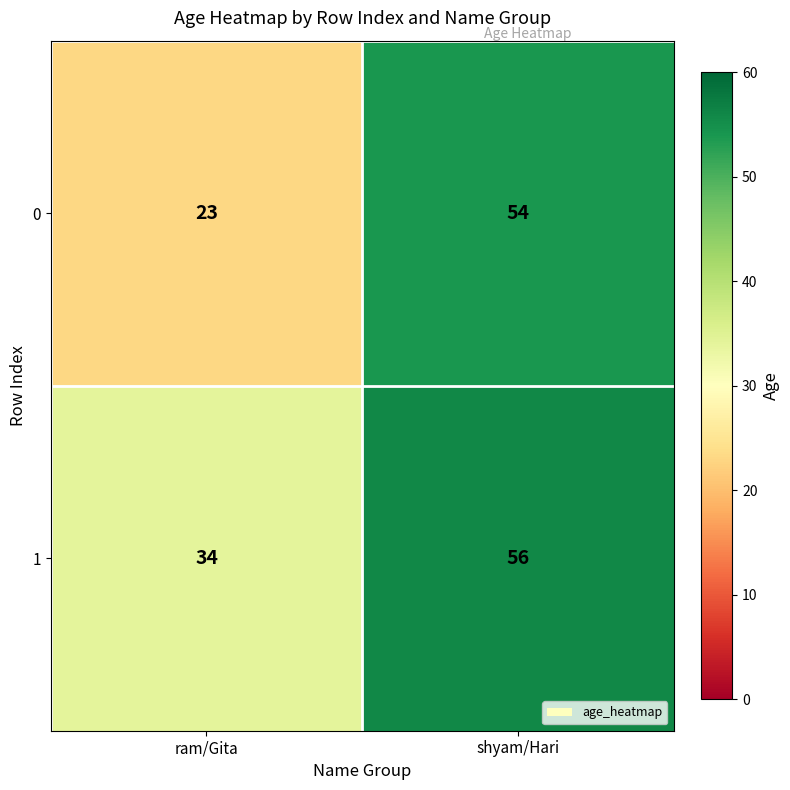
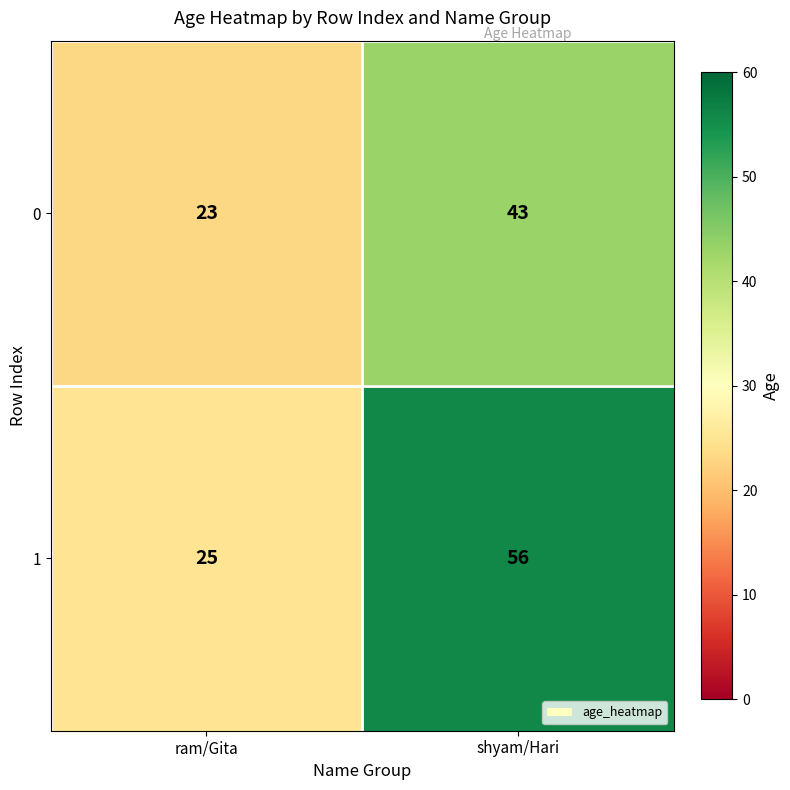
0, shyam/Hari: 54 -> 43
1, ram/Gita: 34 -> 25
